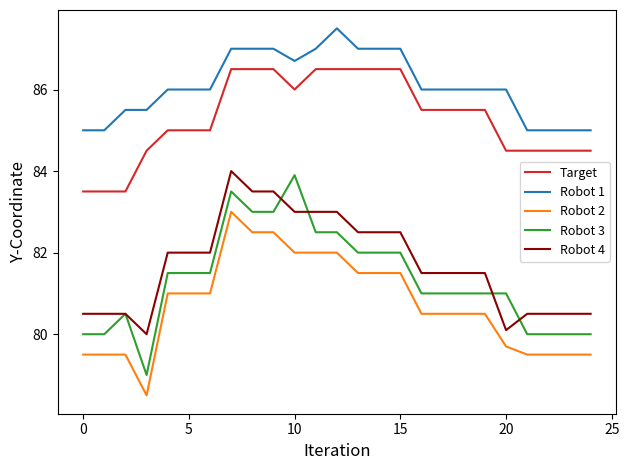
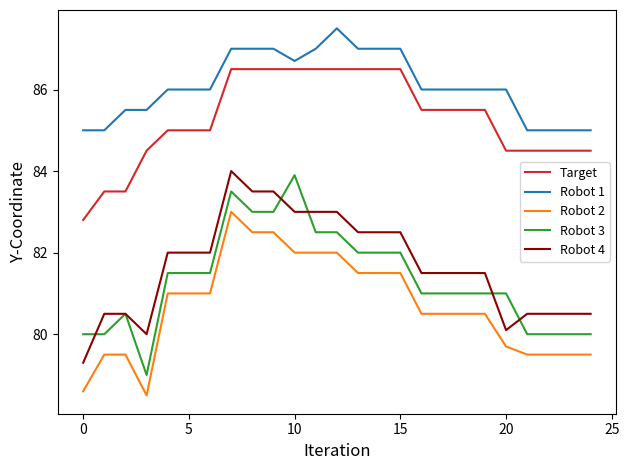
Target, 0: 83.5 -> 82.8
Robot 2, 0: 79.5 -> 78.6
Robot 4, 0: 80.5 -> 79.3
Target, 10: 86.0 -> 86.5
